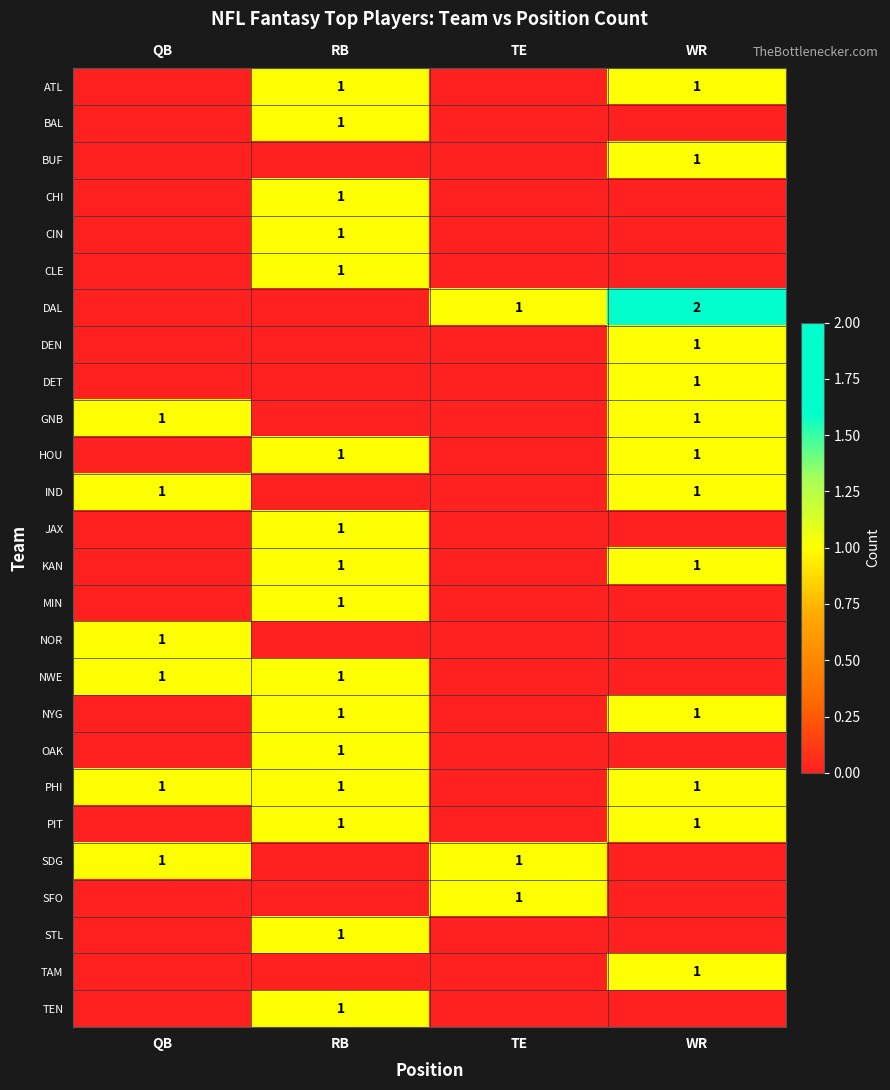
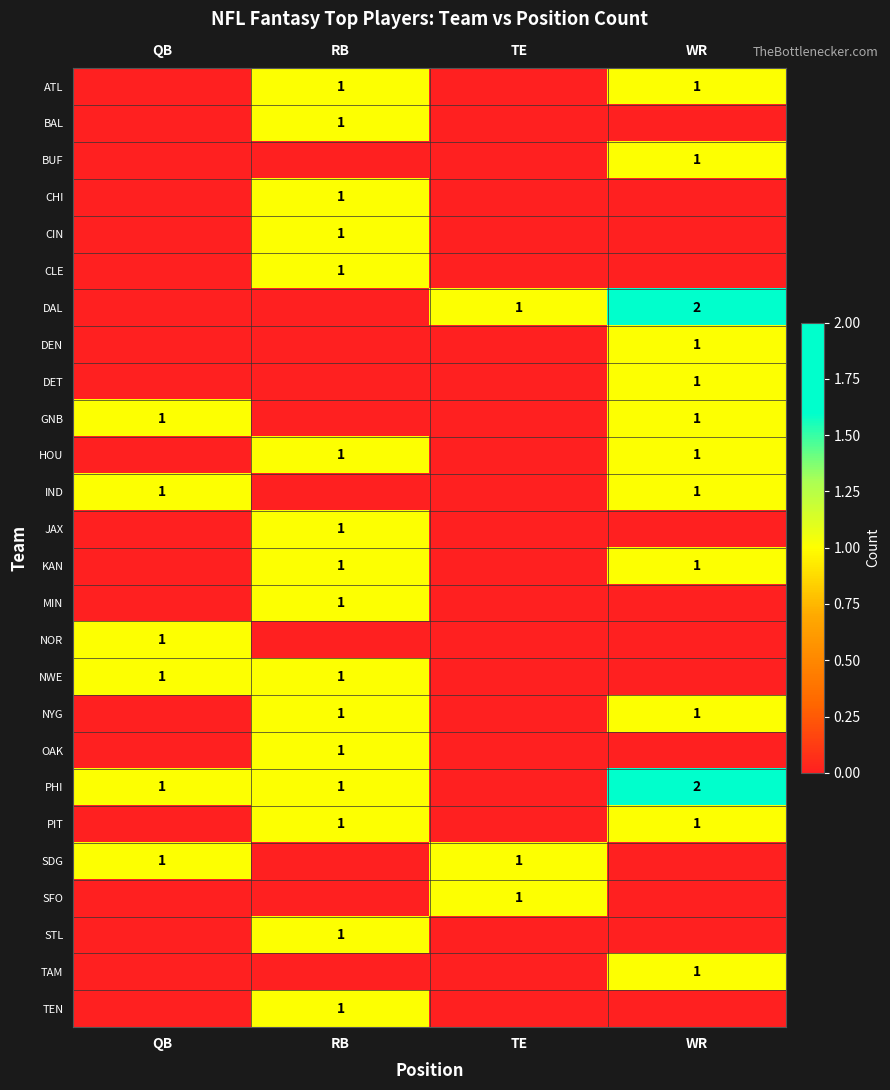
PHI, WR: 1 -> 2
